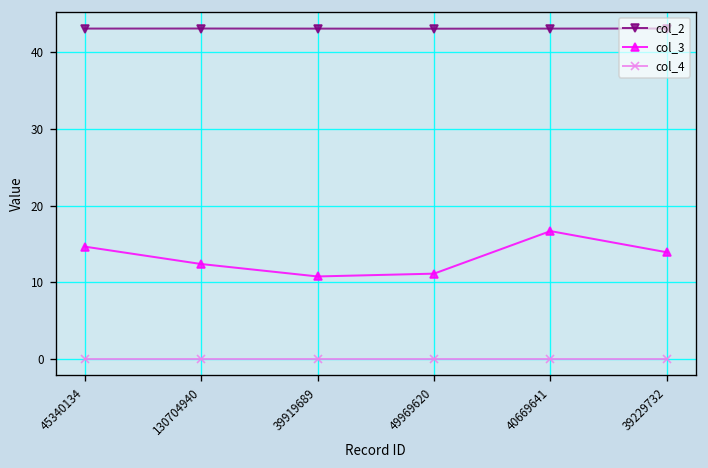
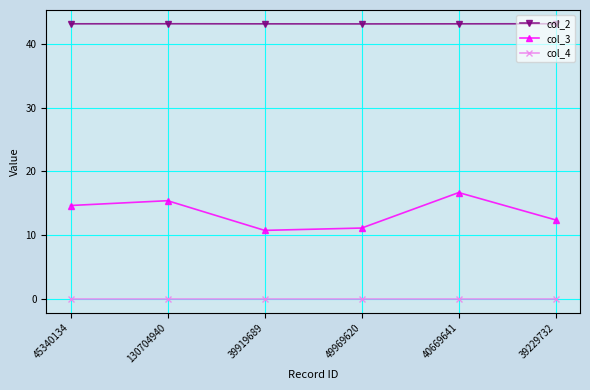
col_3, 130704940: 12 -> 15
col_3, 39229732: 14 -> 12
